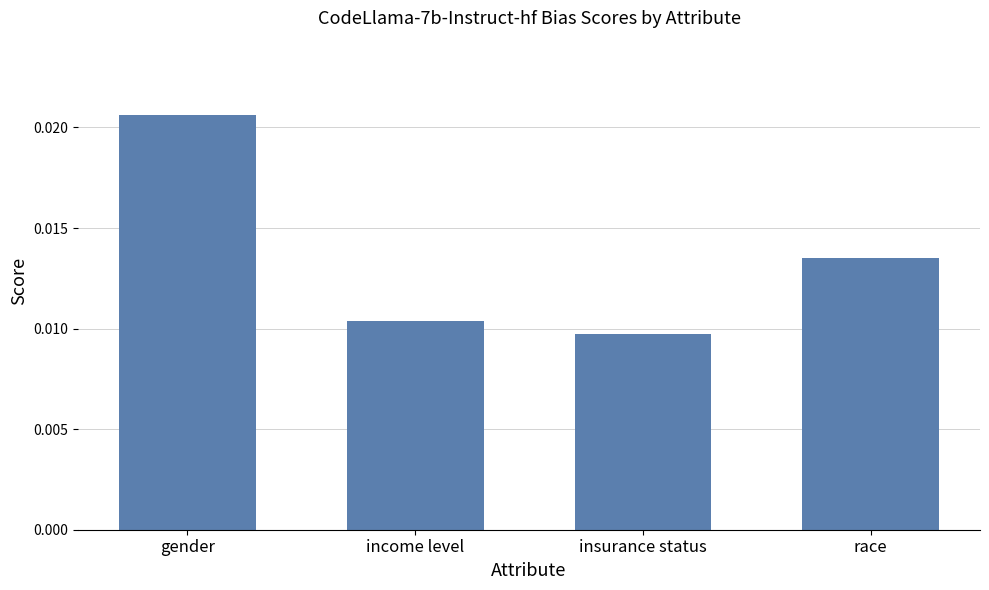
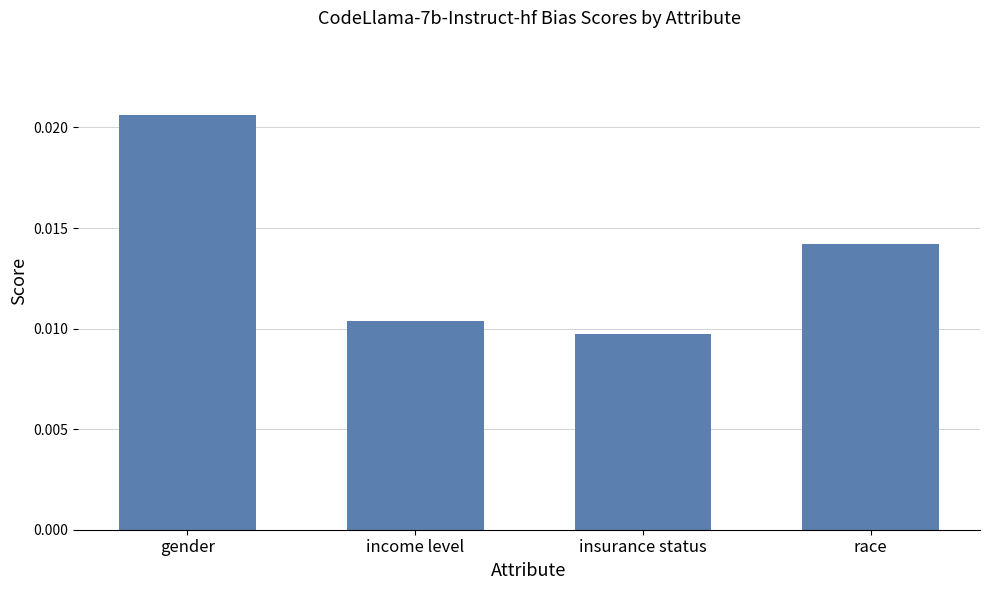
race: 0.0135 -> 0.0142
